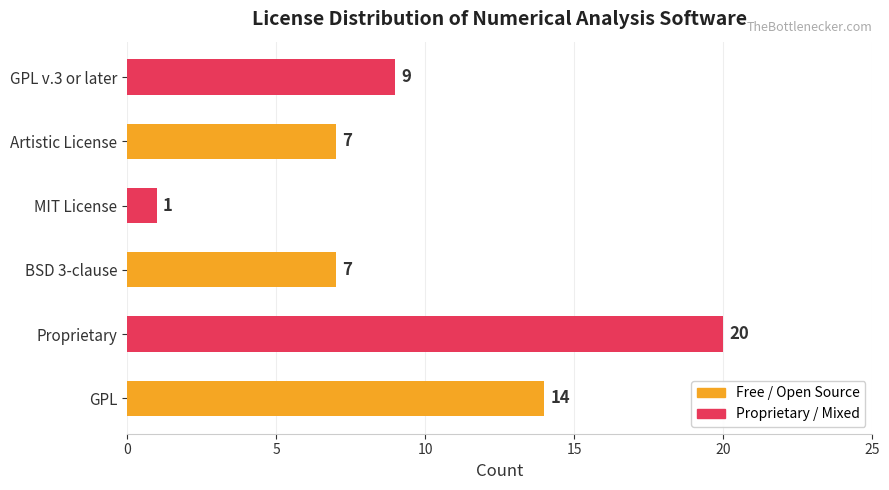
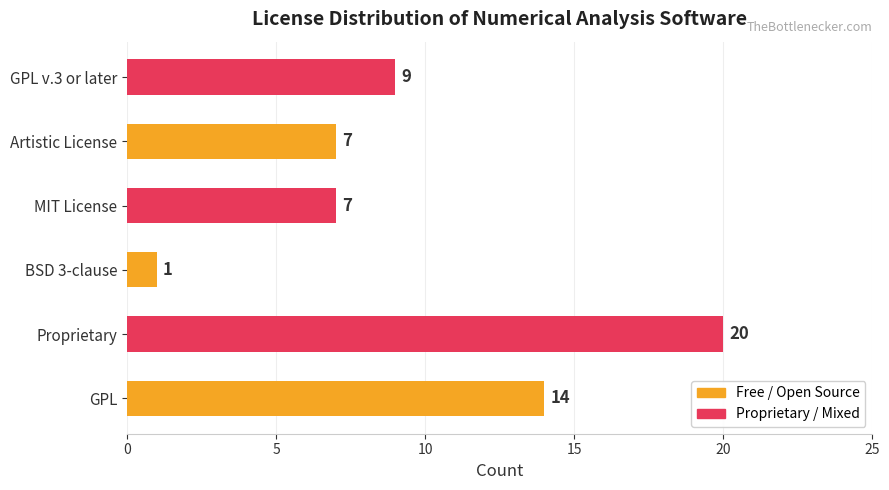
MIT License: 1 -> 7
BSD 3-clause: 7 -> 1
